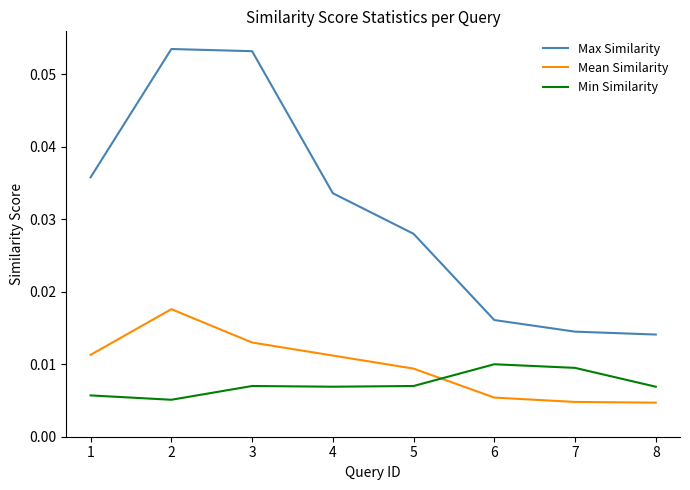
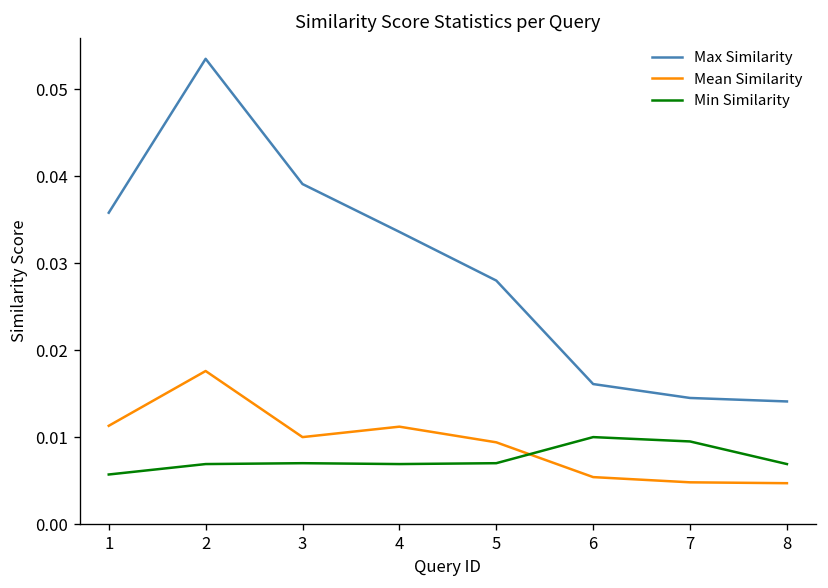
Min Similarity, 2: 0.005 -> 0.007
Max Similarity, 3: 0.053 -> 0.039
Mean Similarity, 3: 0.013 -> 0.010
